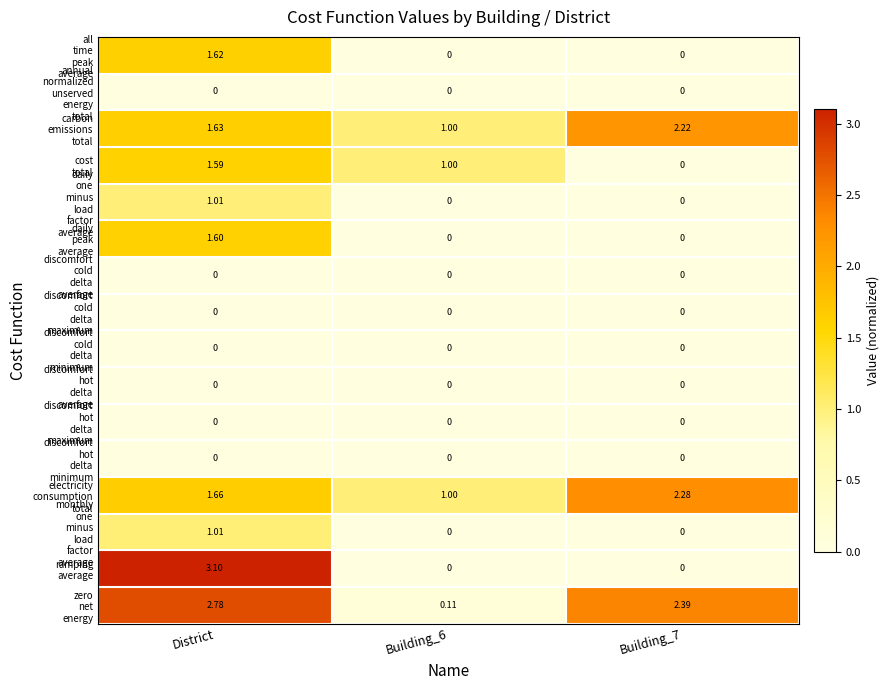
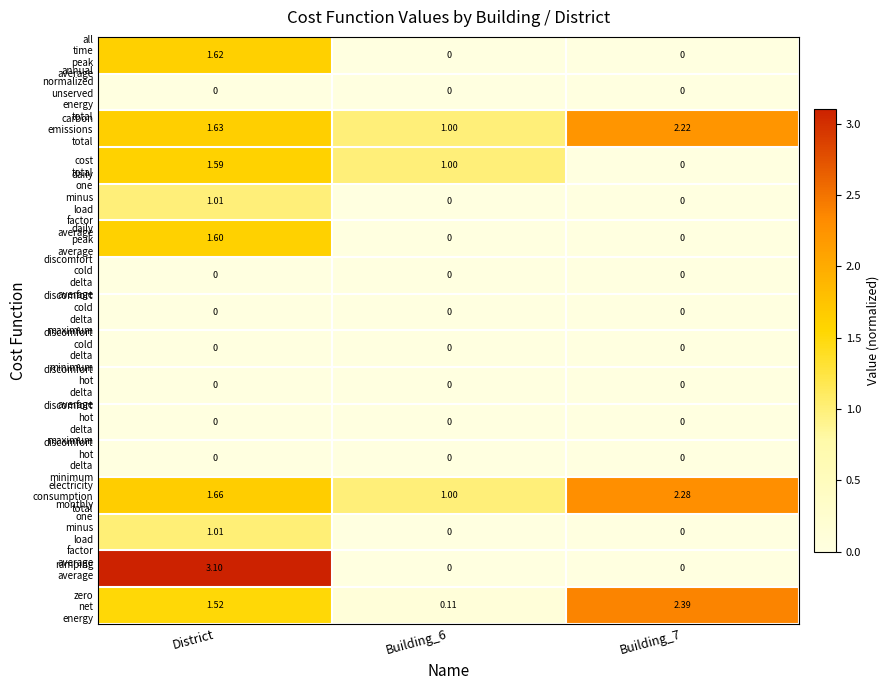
zero net energy, District: 2.78 -> 1.52
